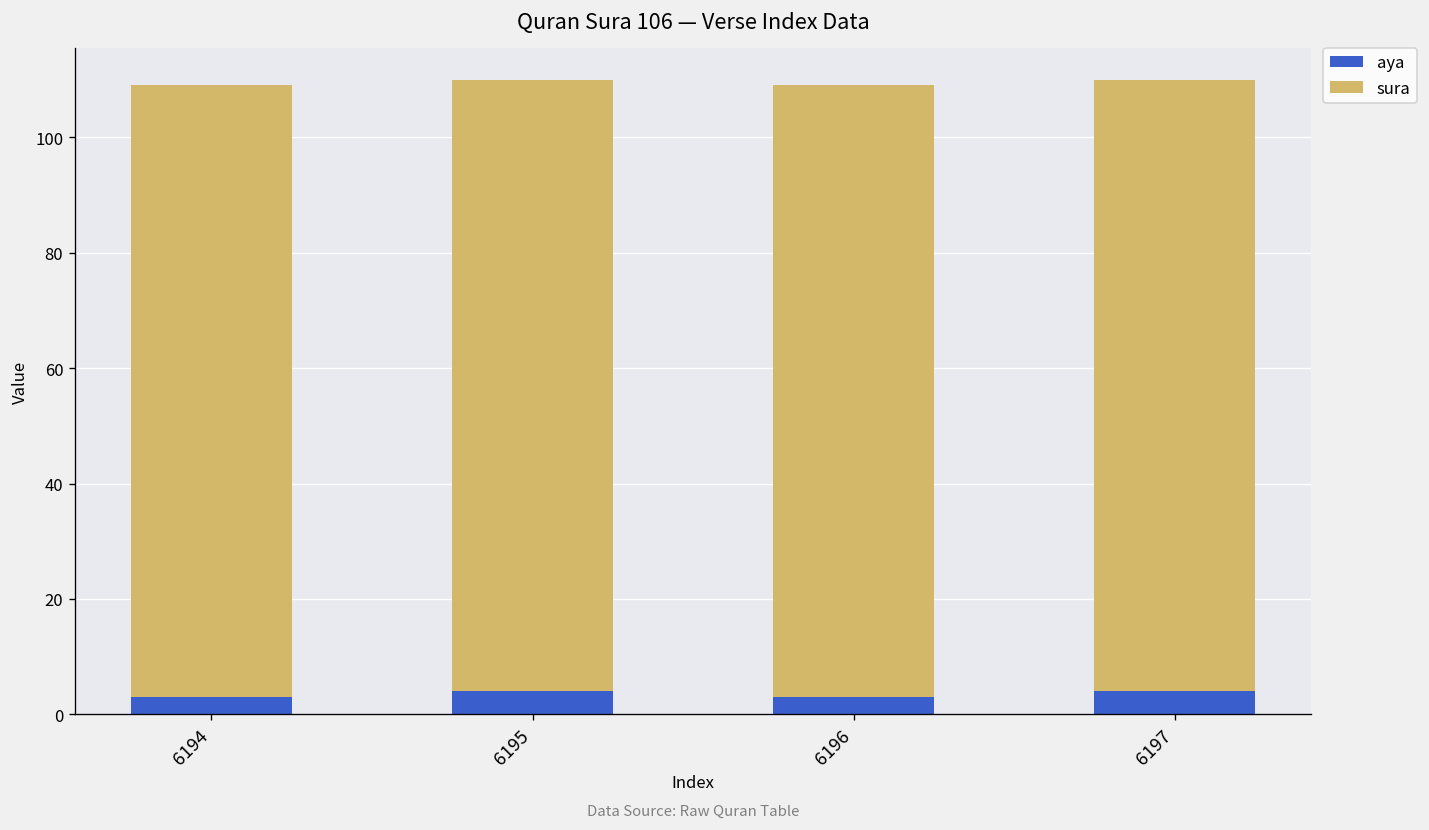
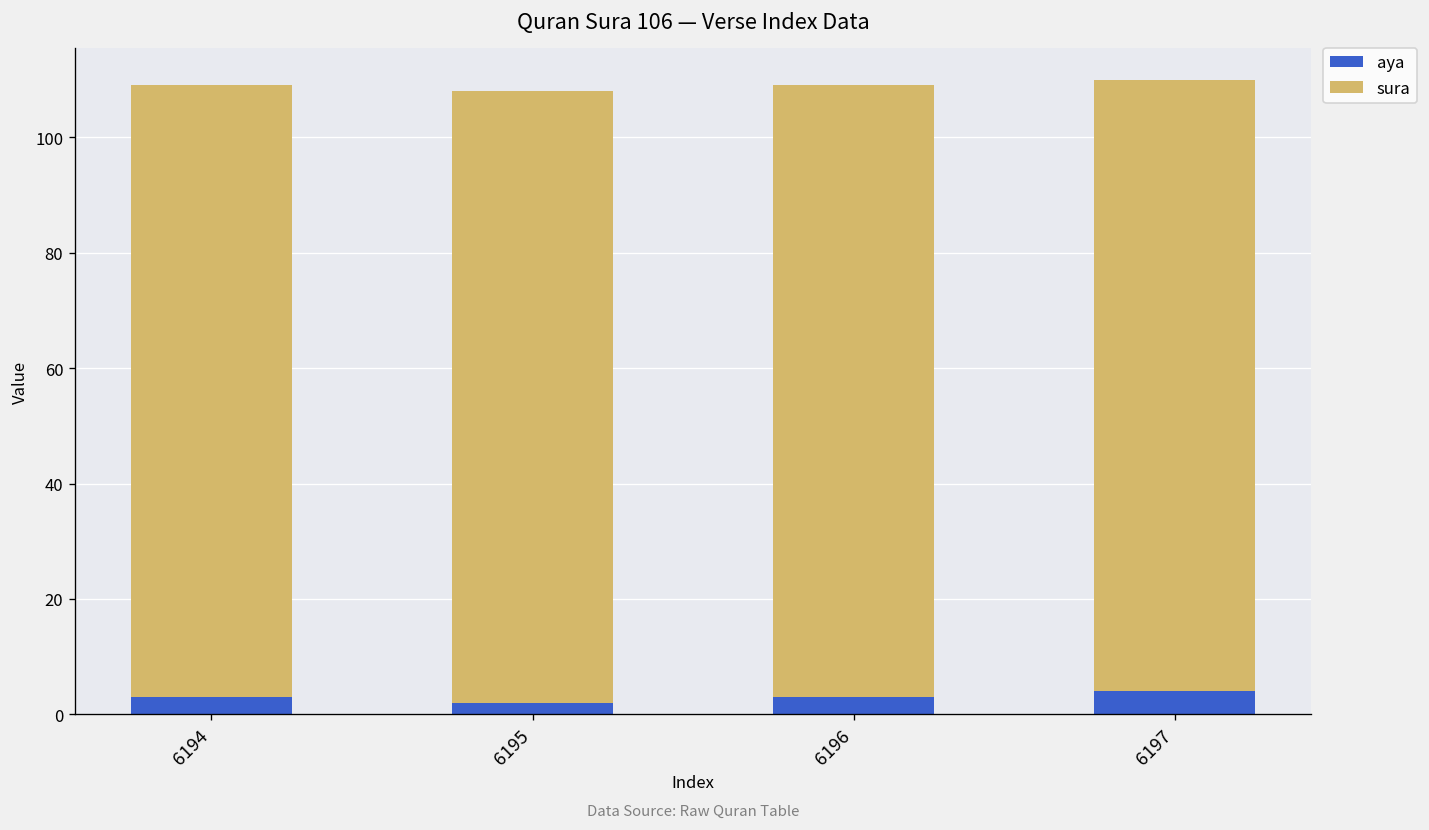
aya, 6195: 4 -> 2
